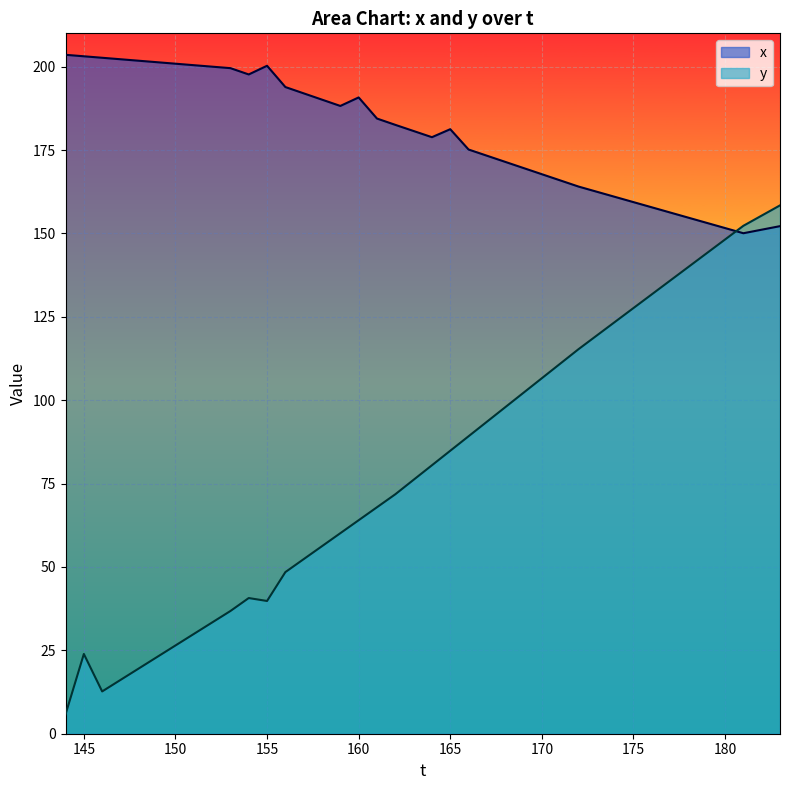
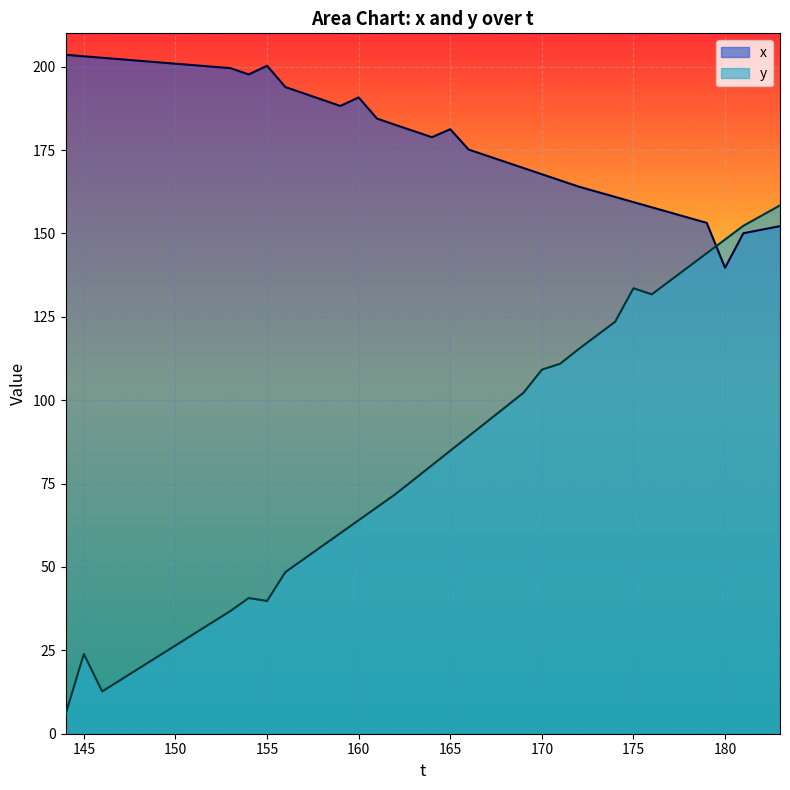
y, 170: 107 -> 109
y, 175: 128 -> 134
x, 180: 152 -> 140
